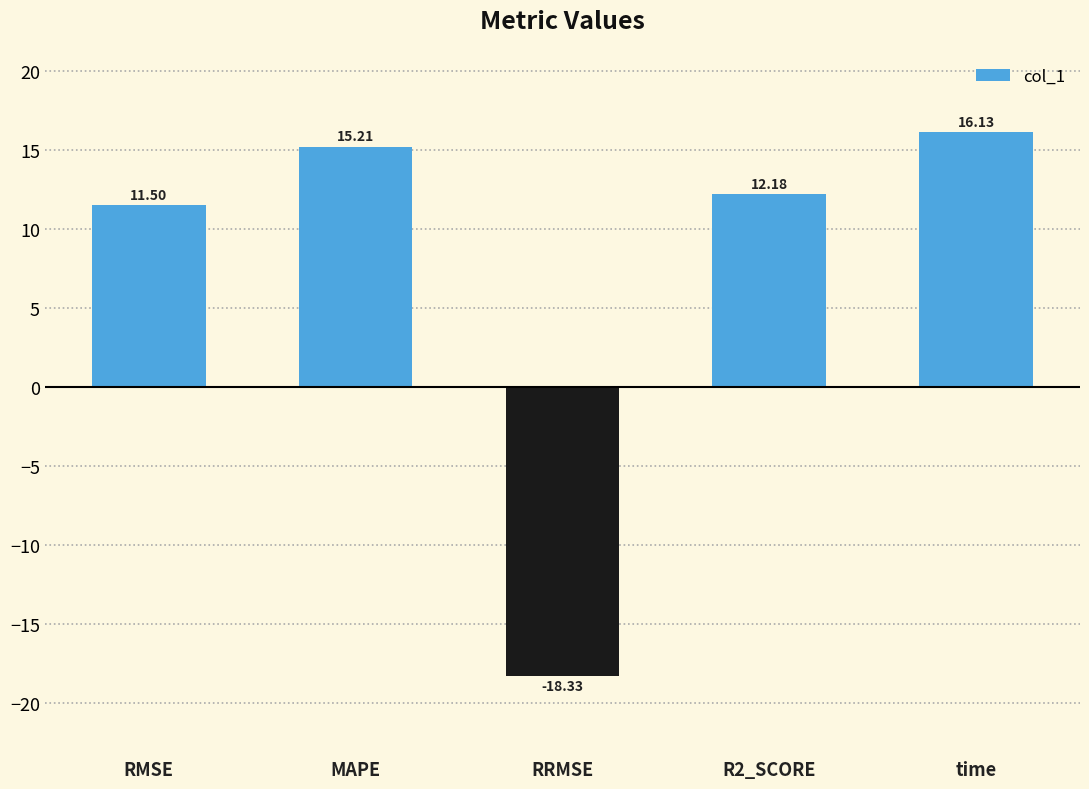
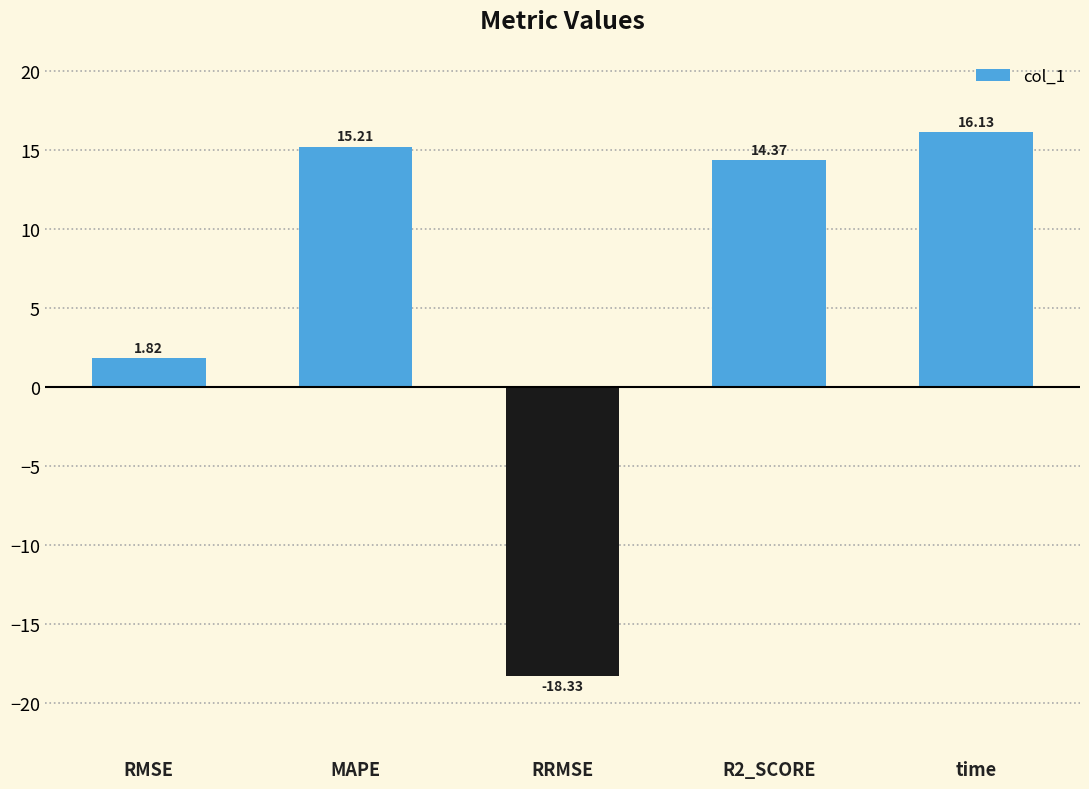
RMSE: 11.50 -> 1.82
R2_SCORE: 12.18 -> 14.37
